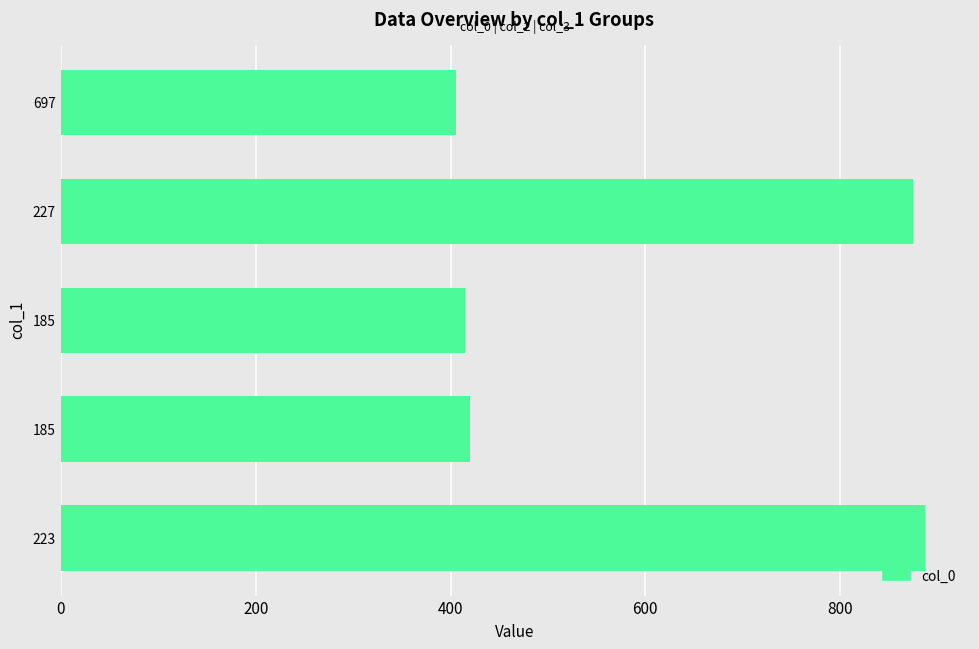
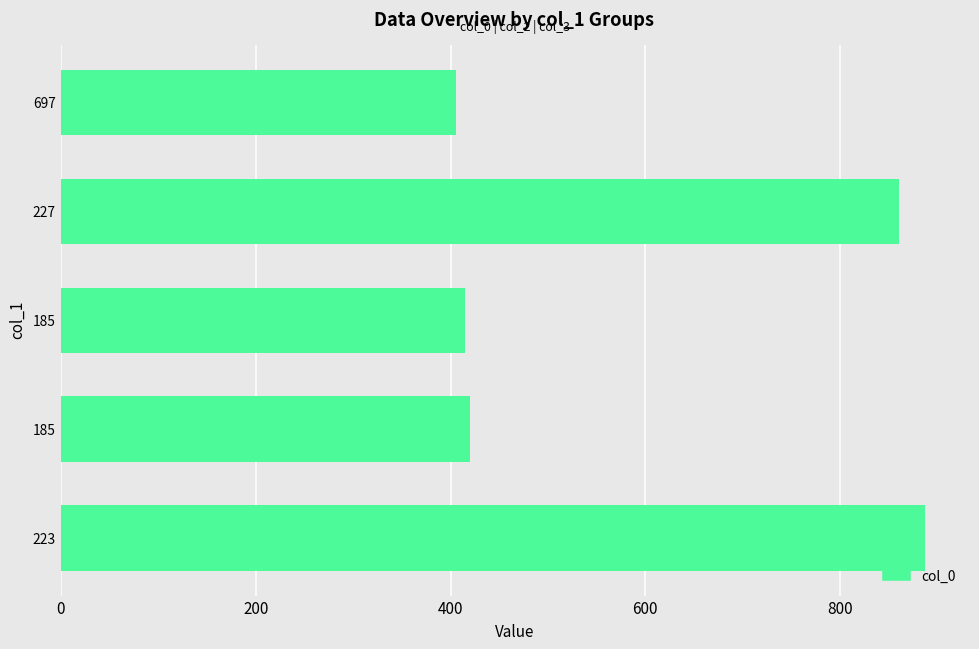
227: 880 -> 860
